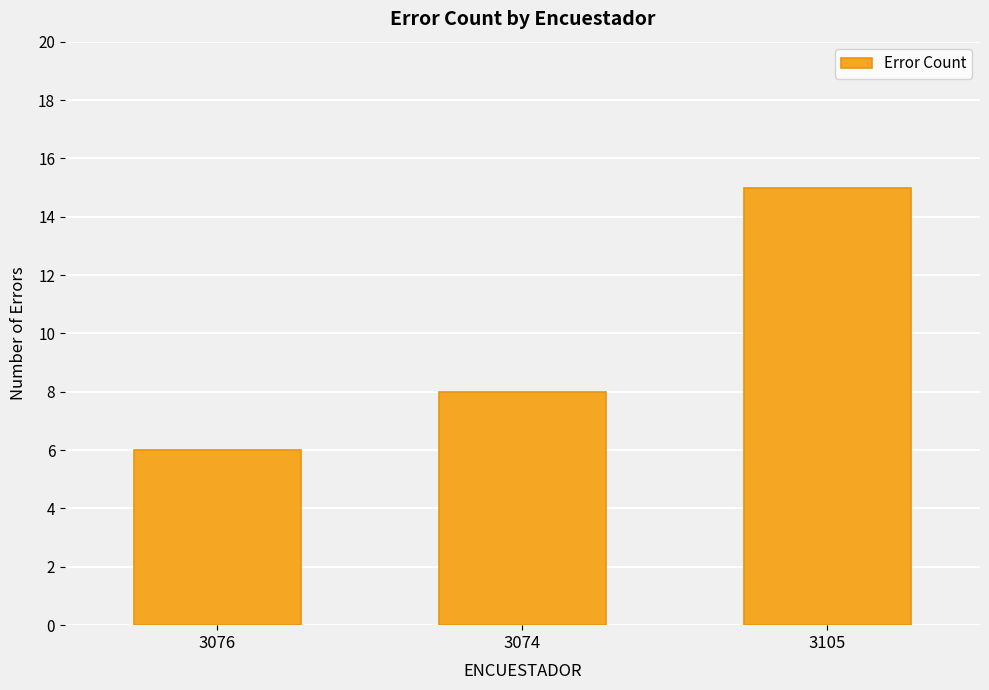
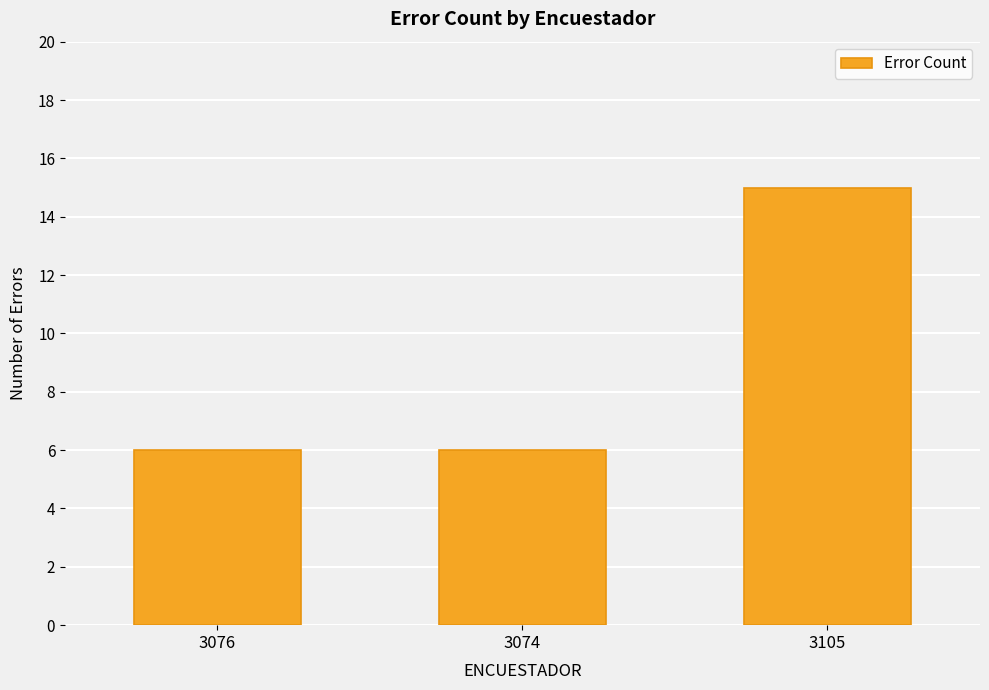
3074: 8 -> 6
